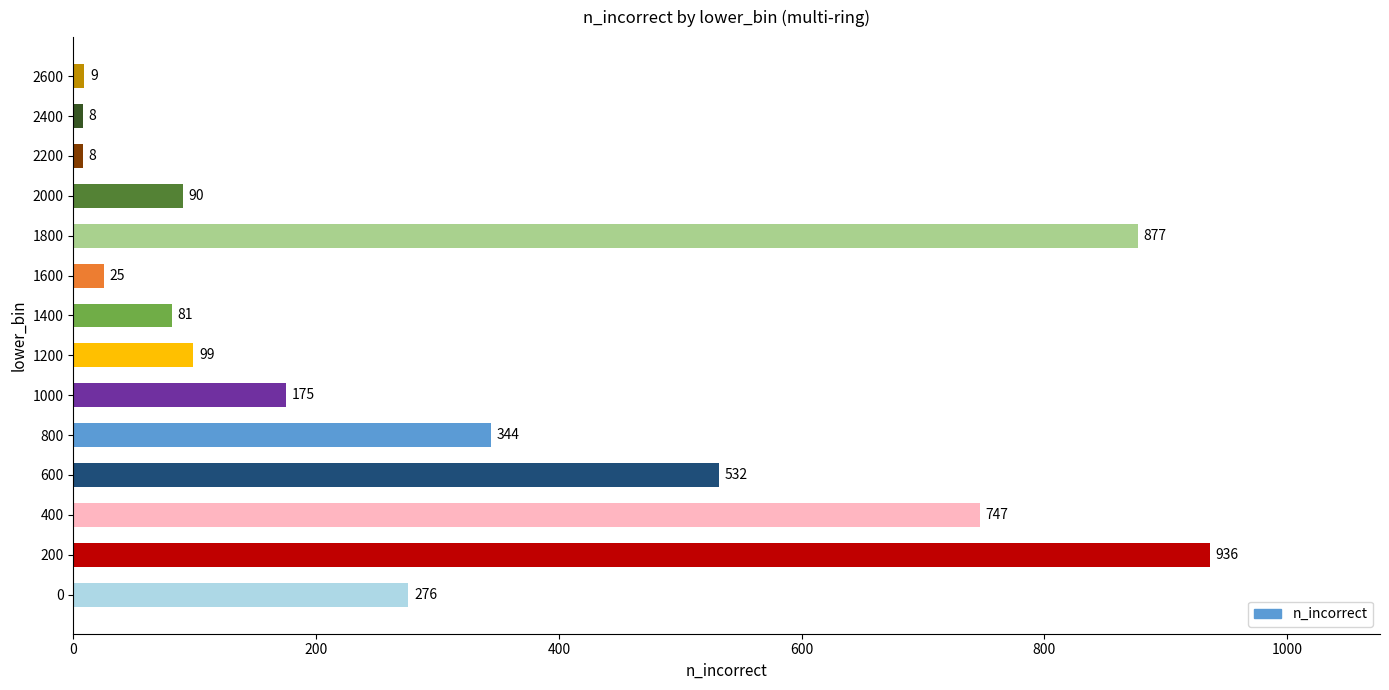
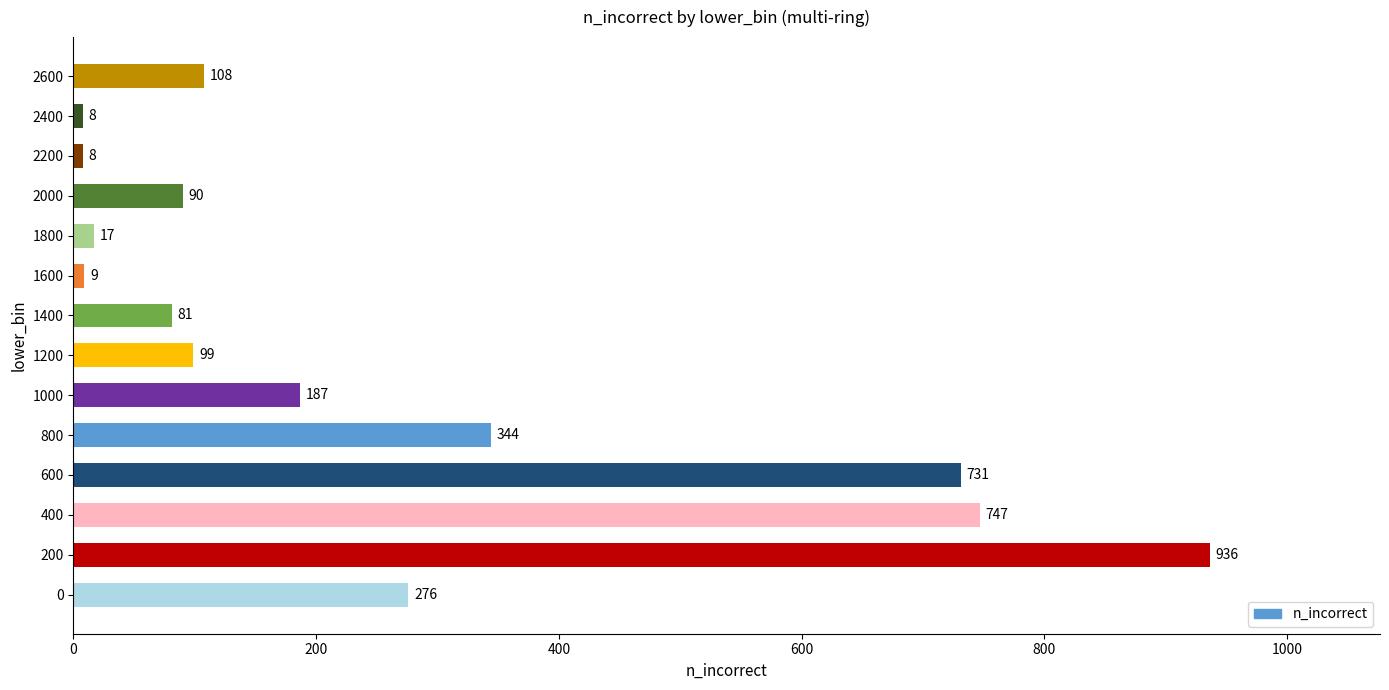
2600: 9 -> 108
1800: 877 -> 17
1600: 25 -> 9
1000: 175 -> 187
600: 532 -> 731
